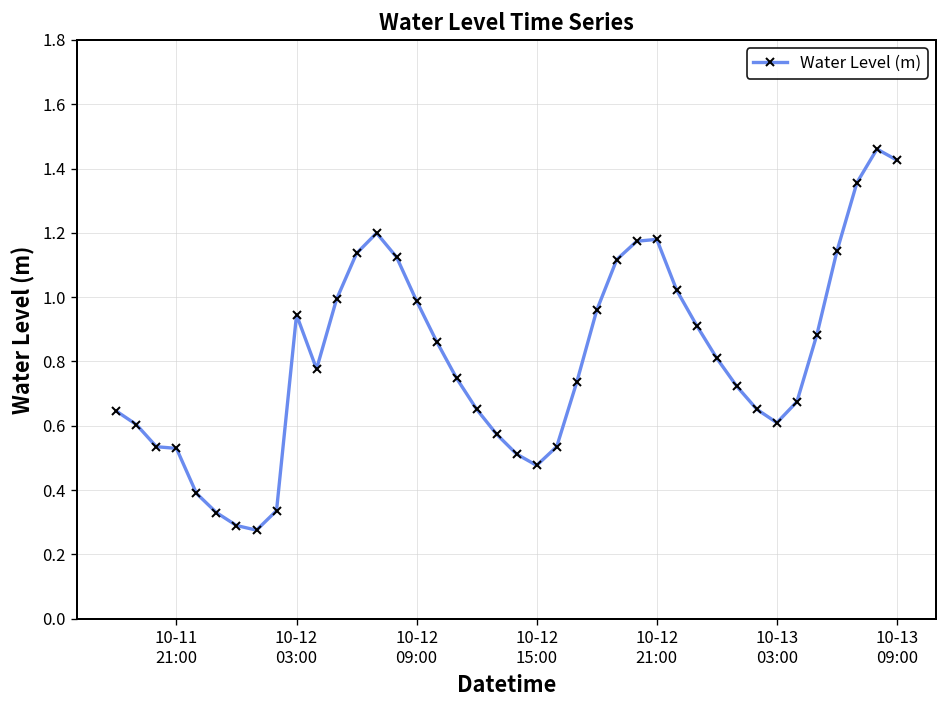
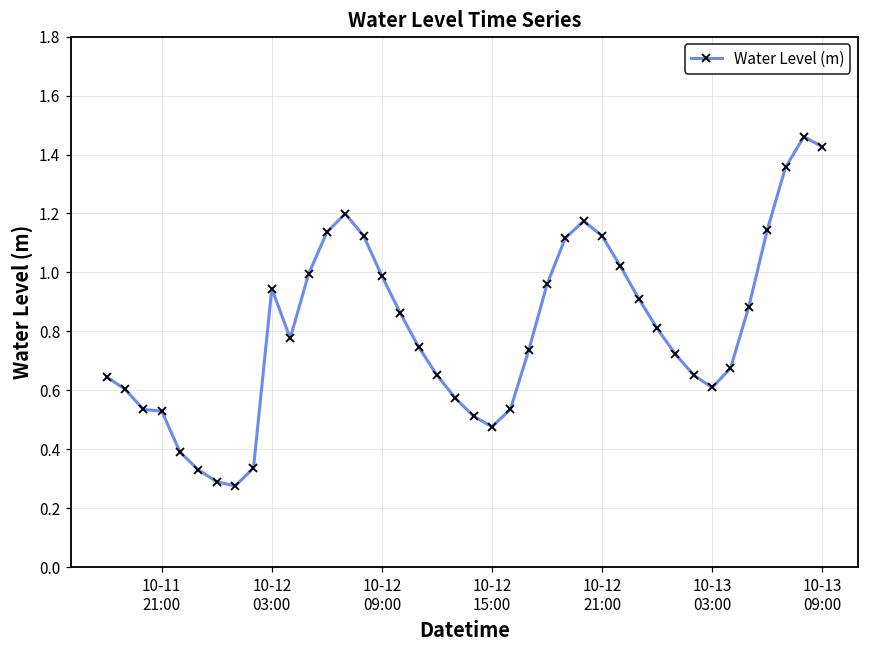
10-12 21:00: 1.18 -> 1.12
